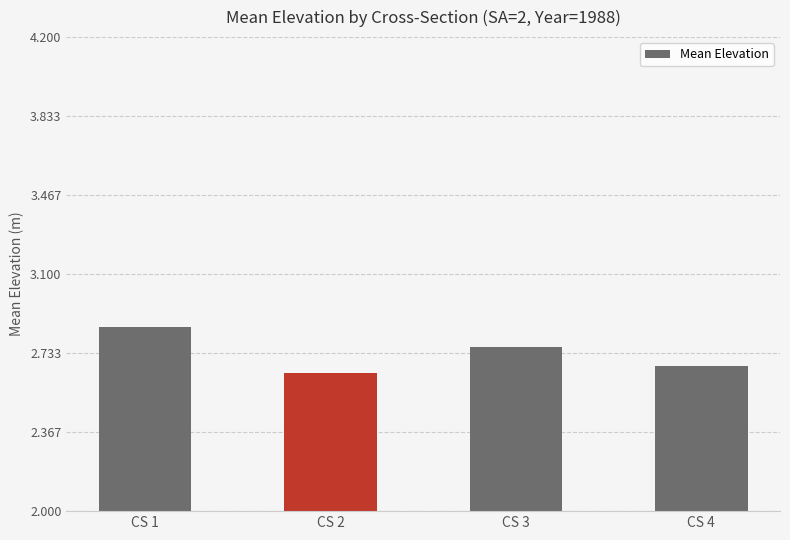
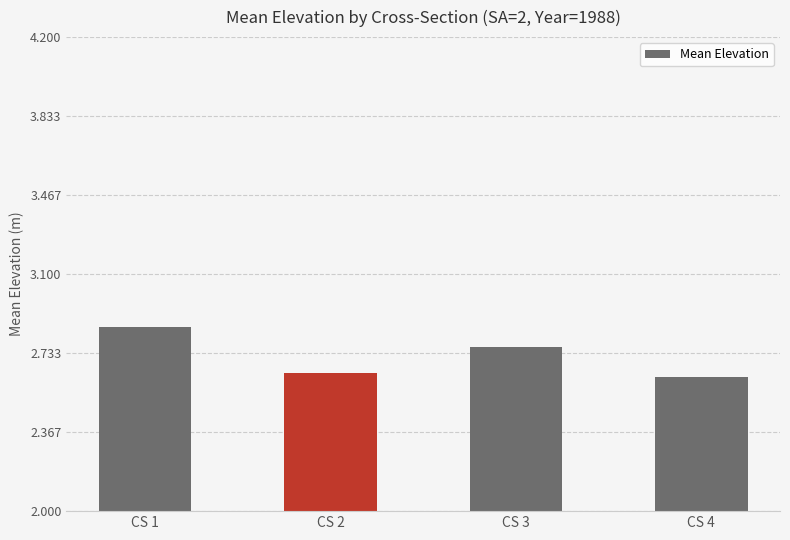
CS 4: 2.67 -> 2.62
